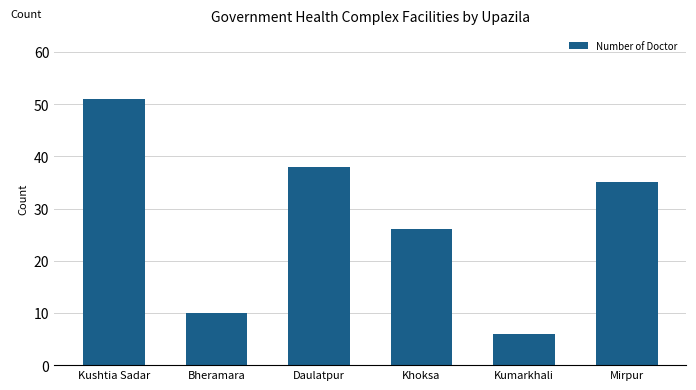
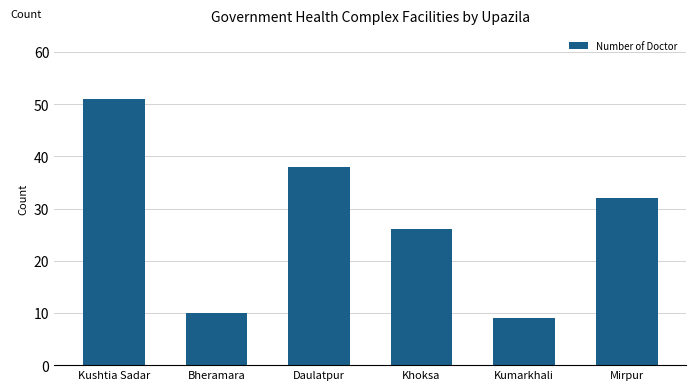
Kumarkhali: 6 -> 9
Mirpur: 35 -> 32
